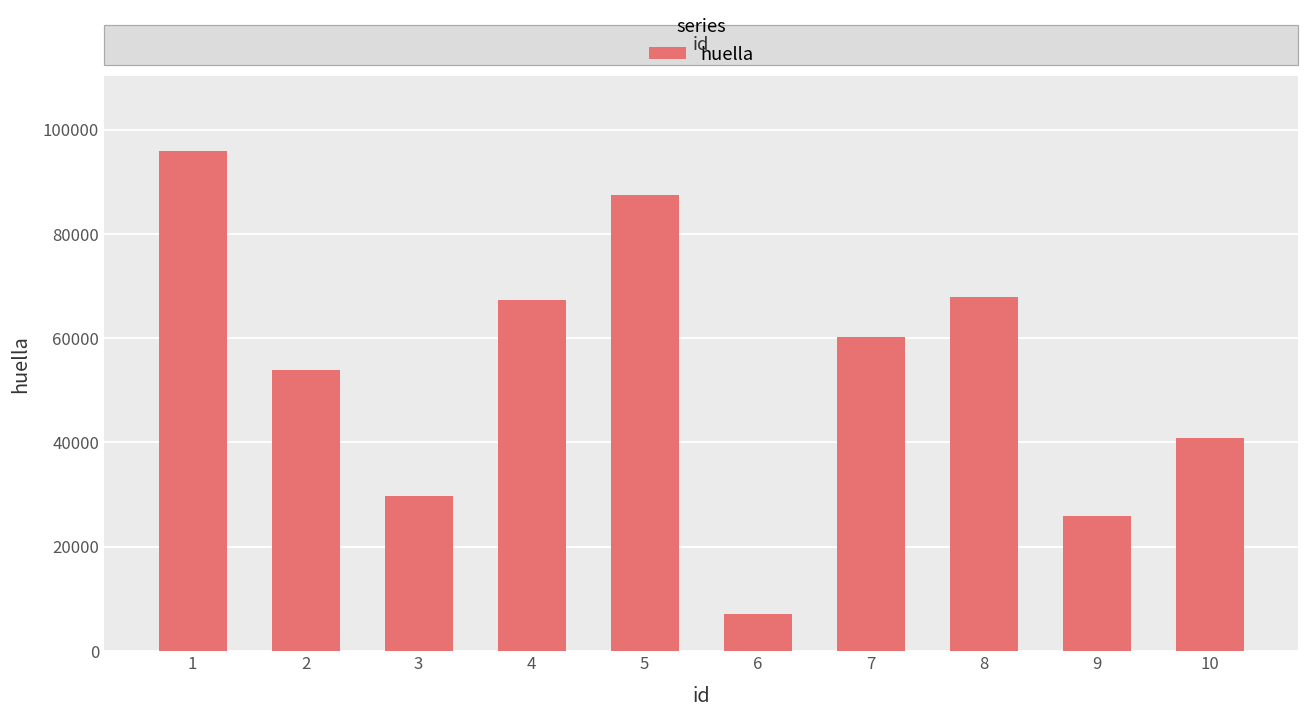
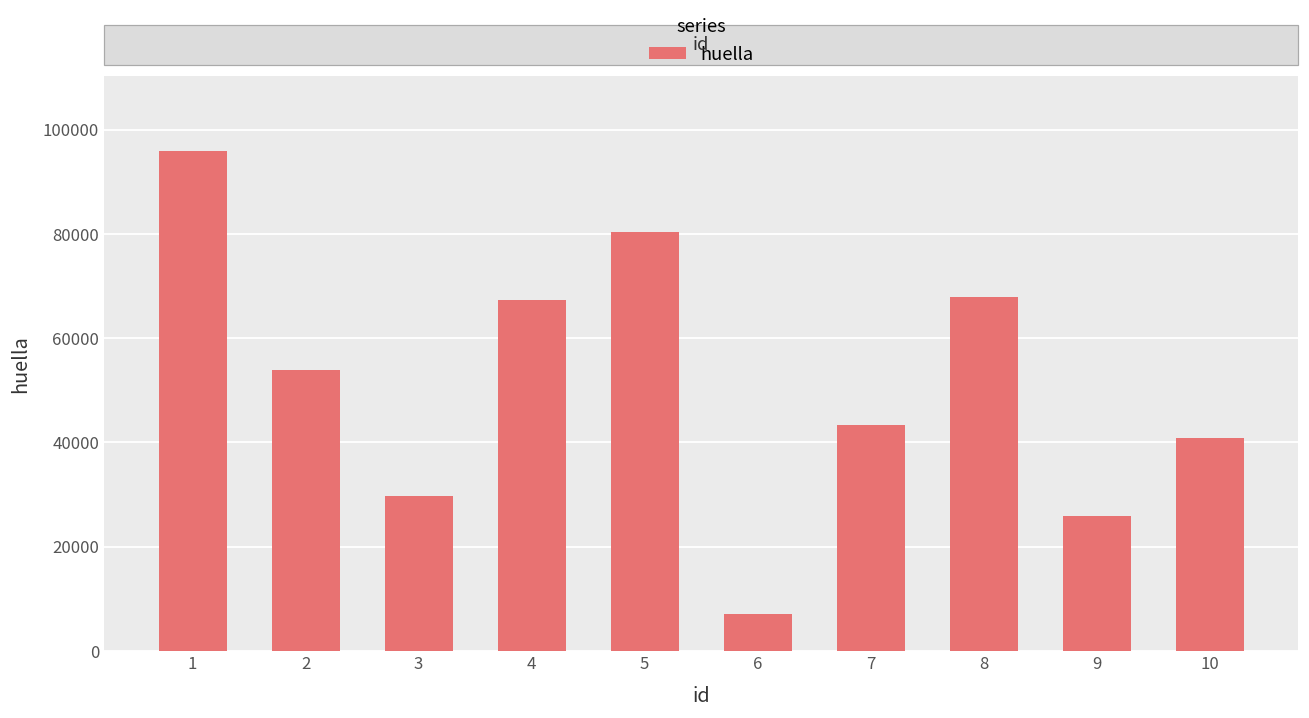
5: 88000 -> 80000
7: 60000 -> 43000
